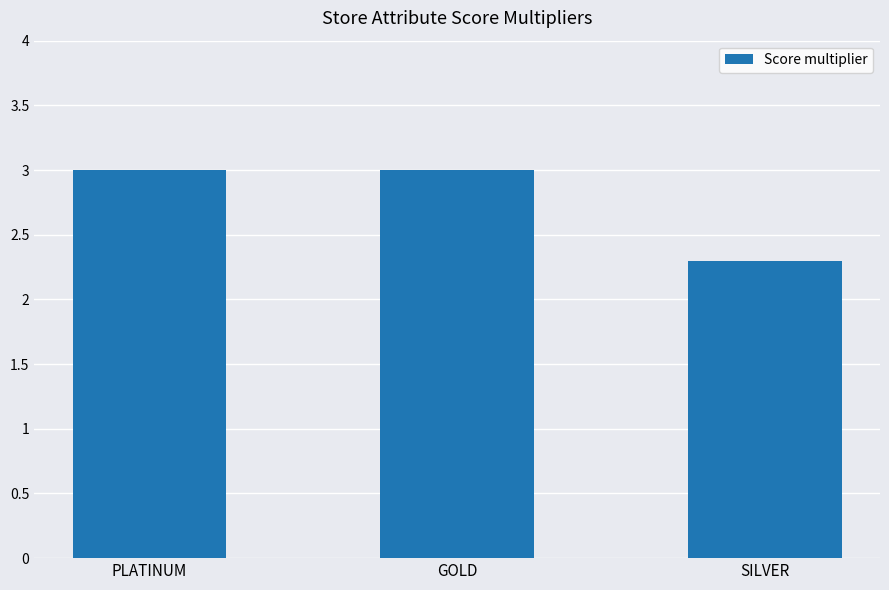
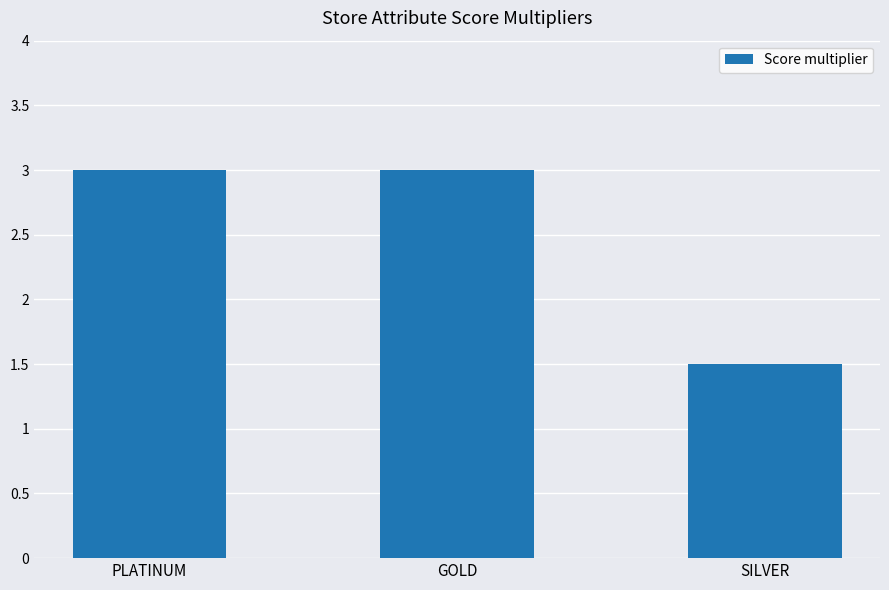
SILVER: 2.3 -> 1.5
